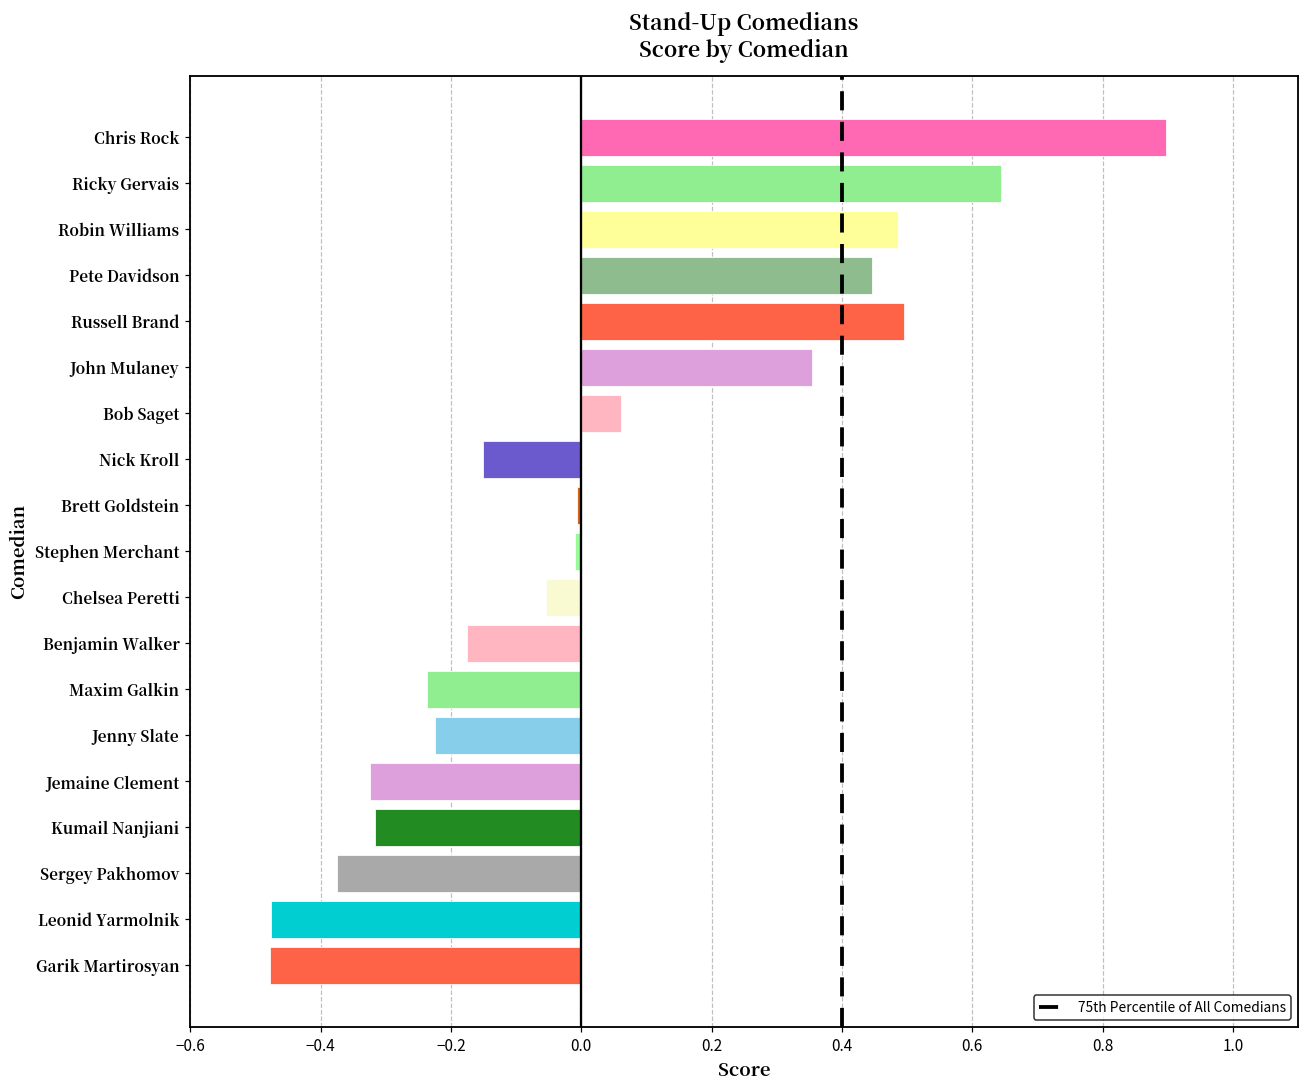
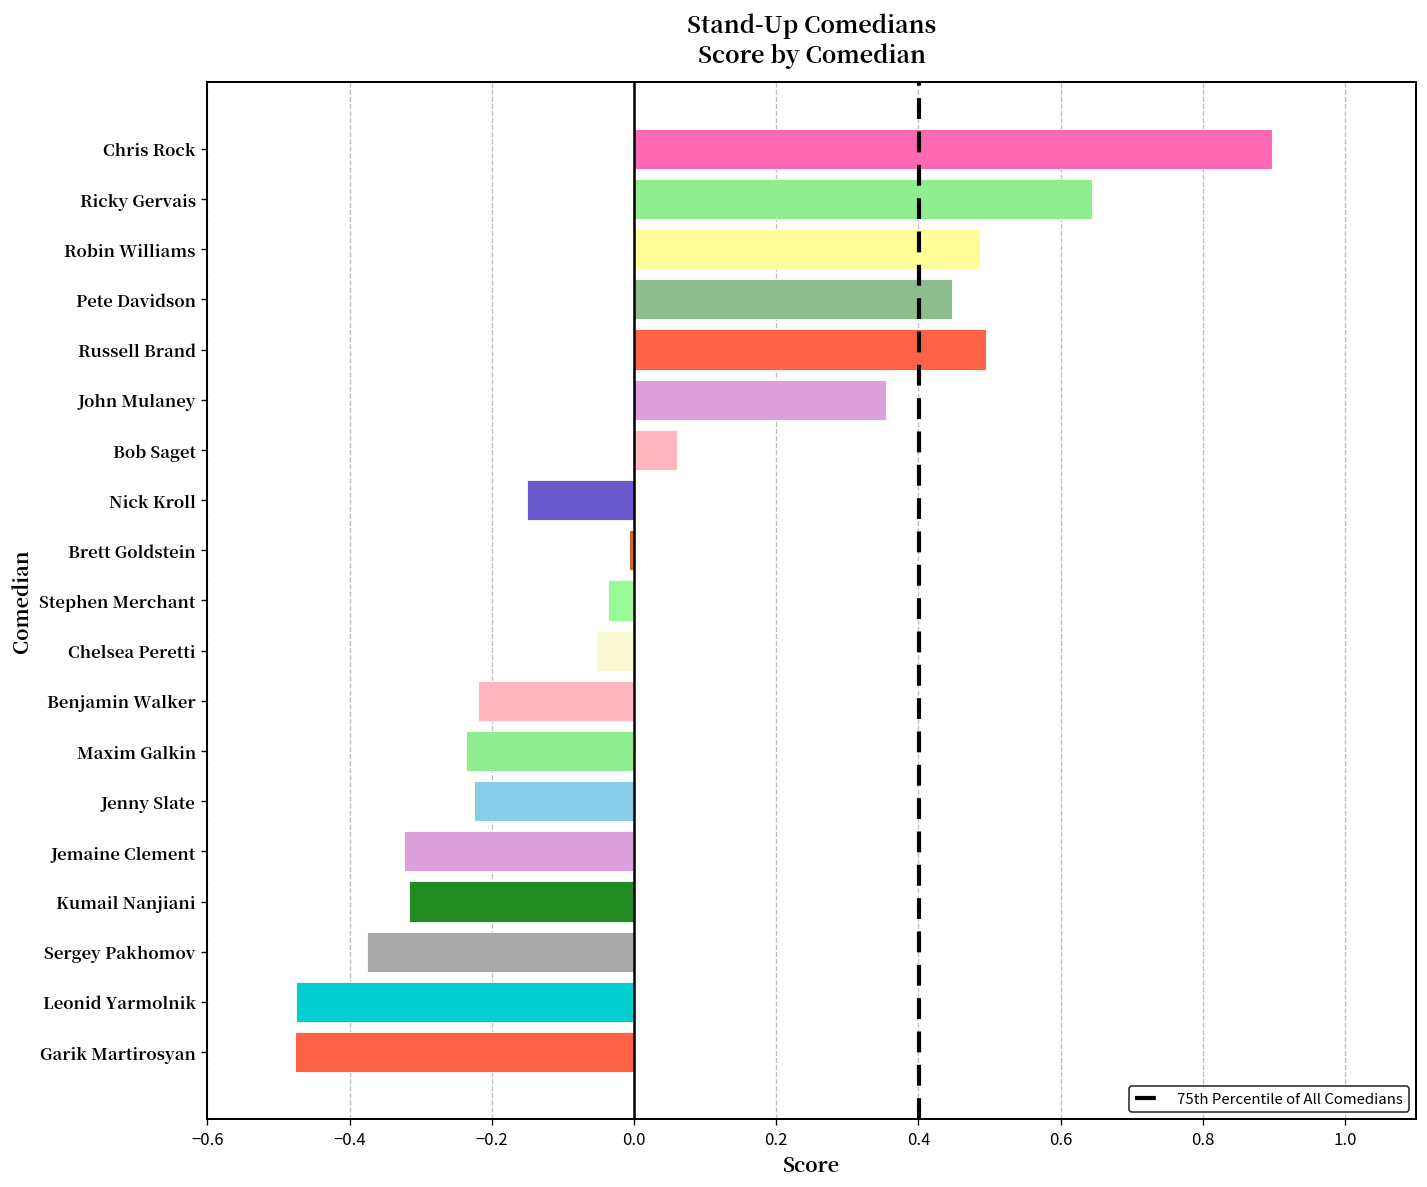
Stephen Merchant: -0.01 -> -0.04
Benjamin Walker: -0.18 -> -0.22
